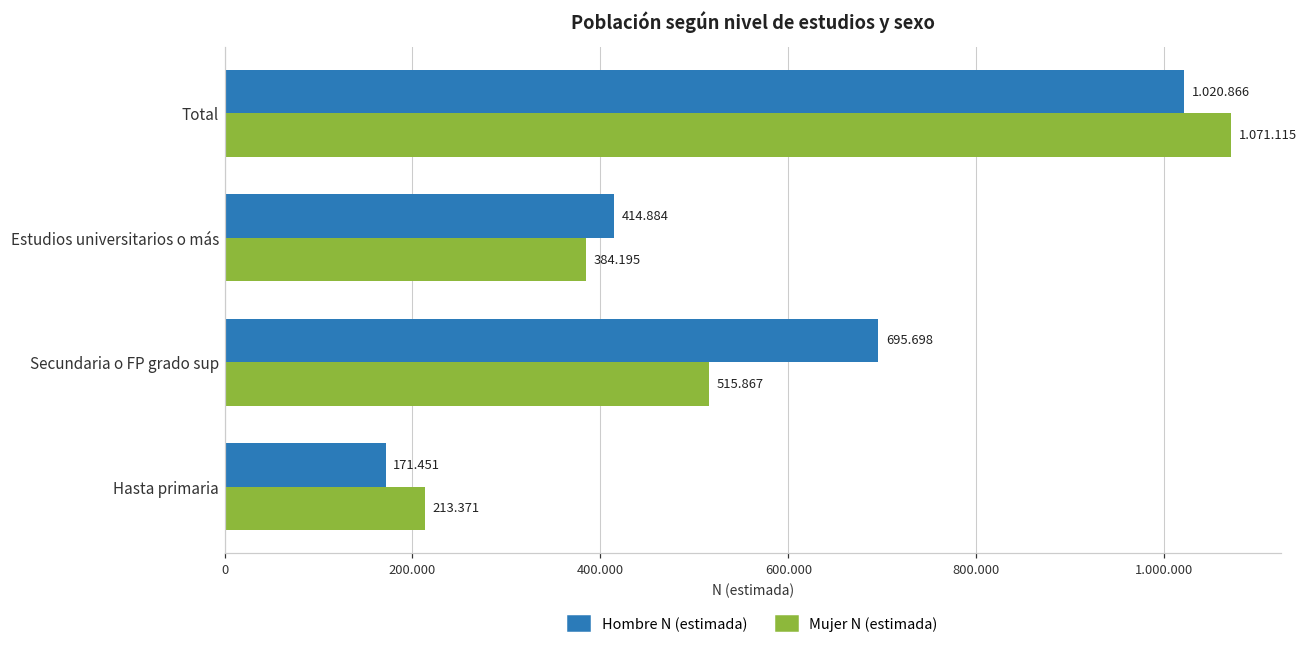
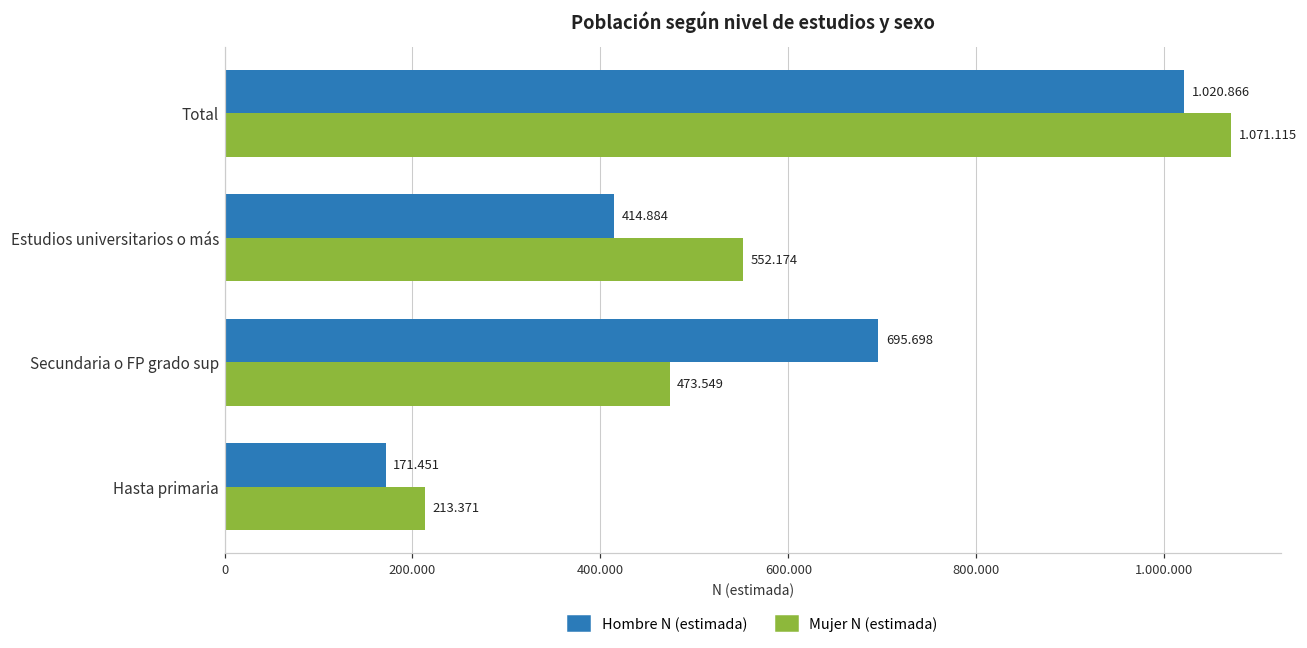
Mujer N (estimada), Estudios universitarios o más: 384.195 -> 552.174
Mujer N (estimada), Secundaria o FP grado sup: 515.867 -> 473.549
